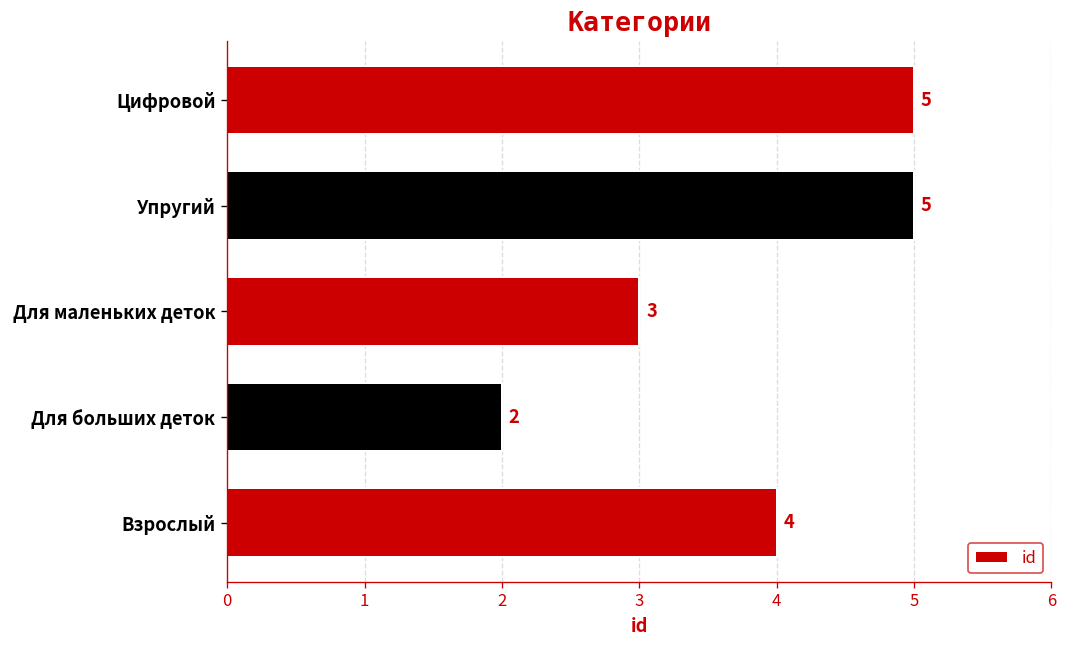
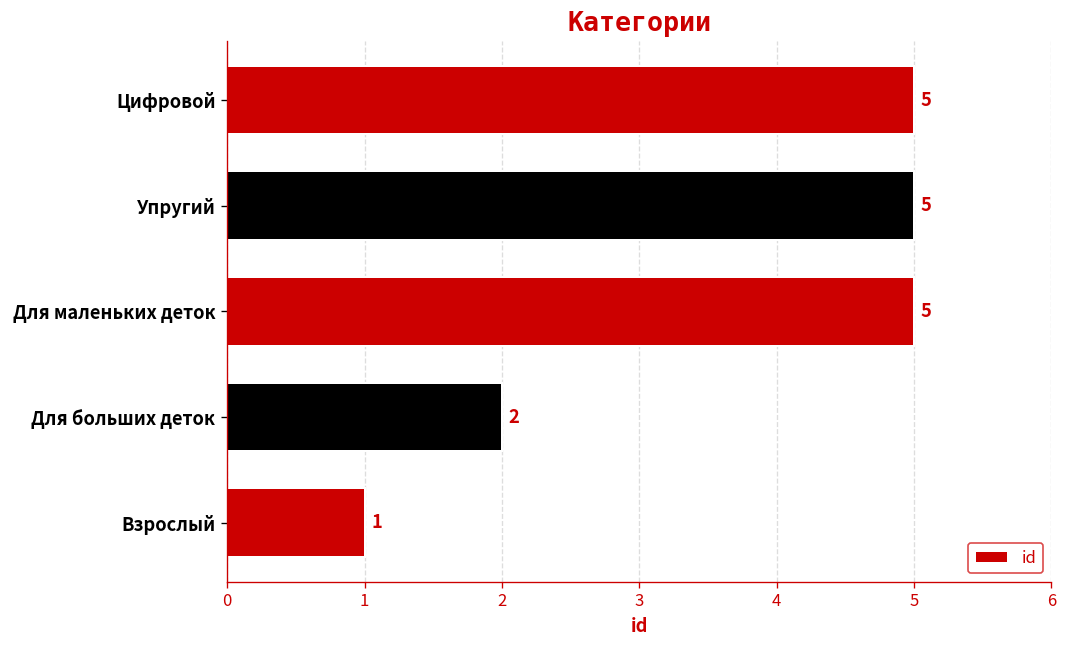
Для маленьких деток: 3 -> 5
Взрослый: 4 -> 1
